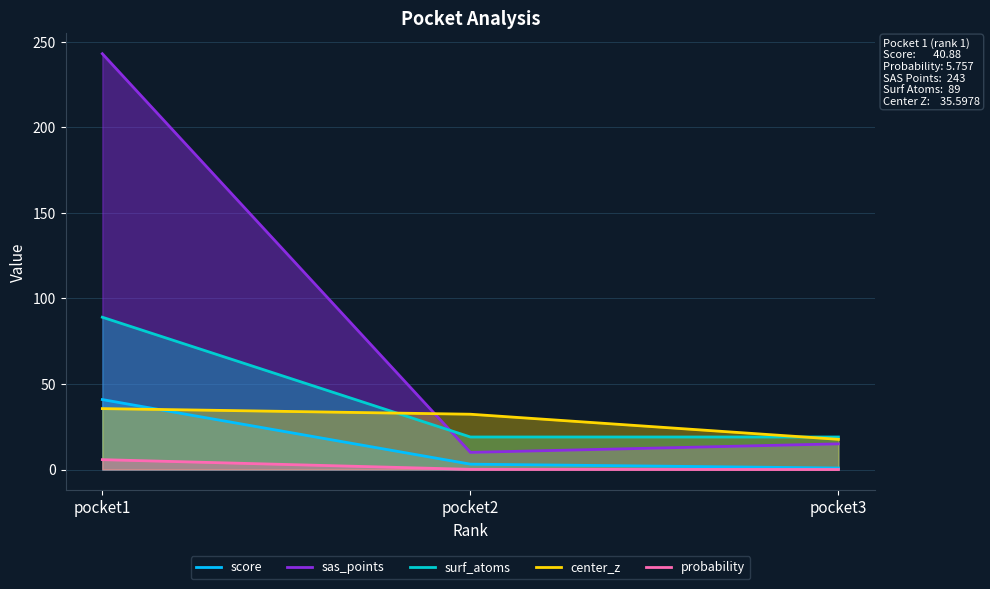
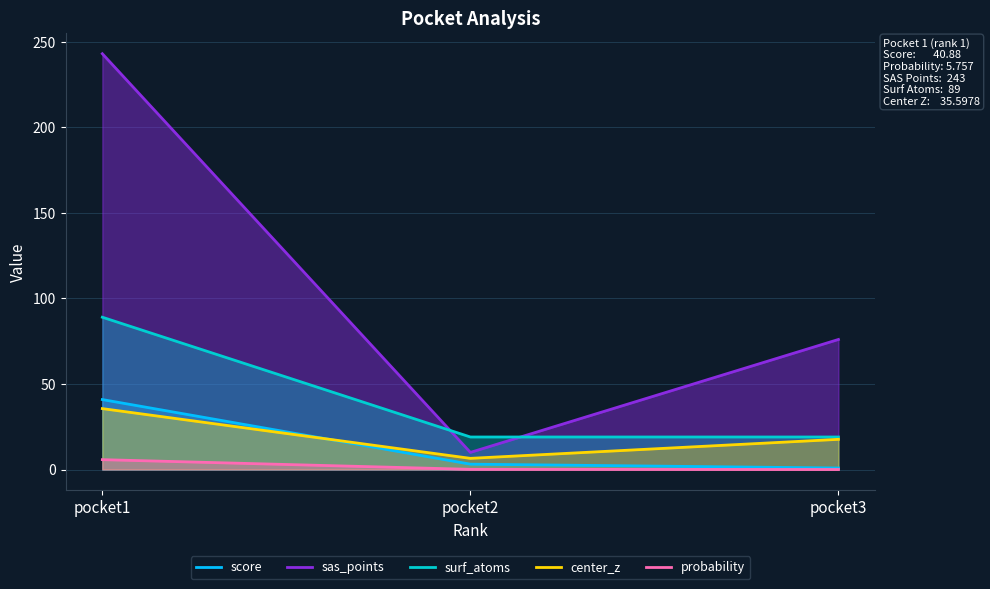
center_z, pocket2: 32 -> 7
sas_points, pocket3: 15 -> 76
